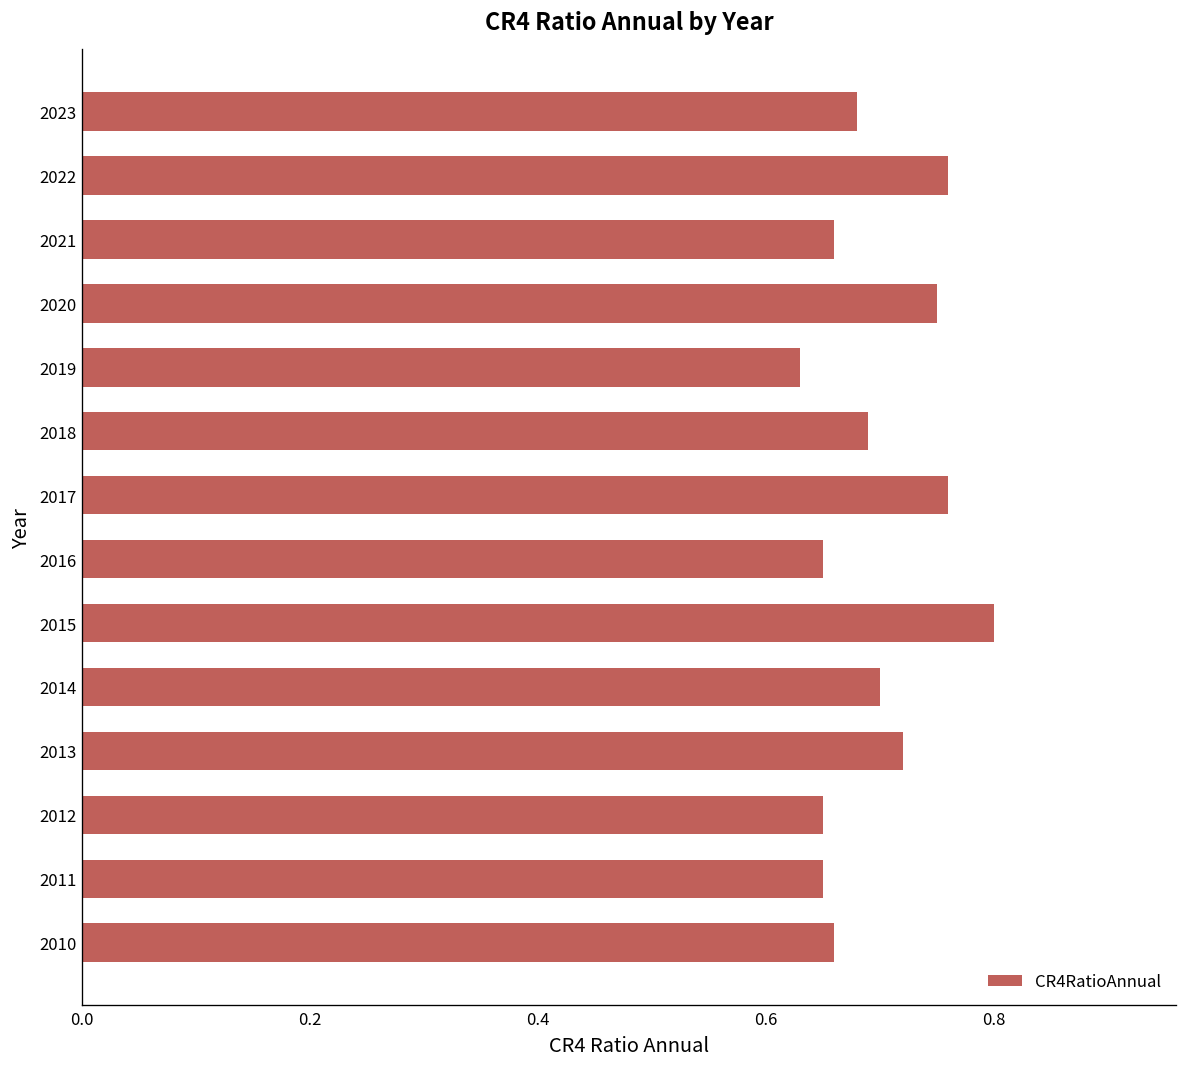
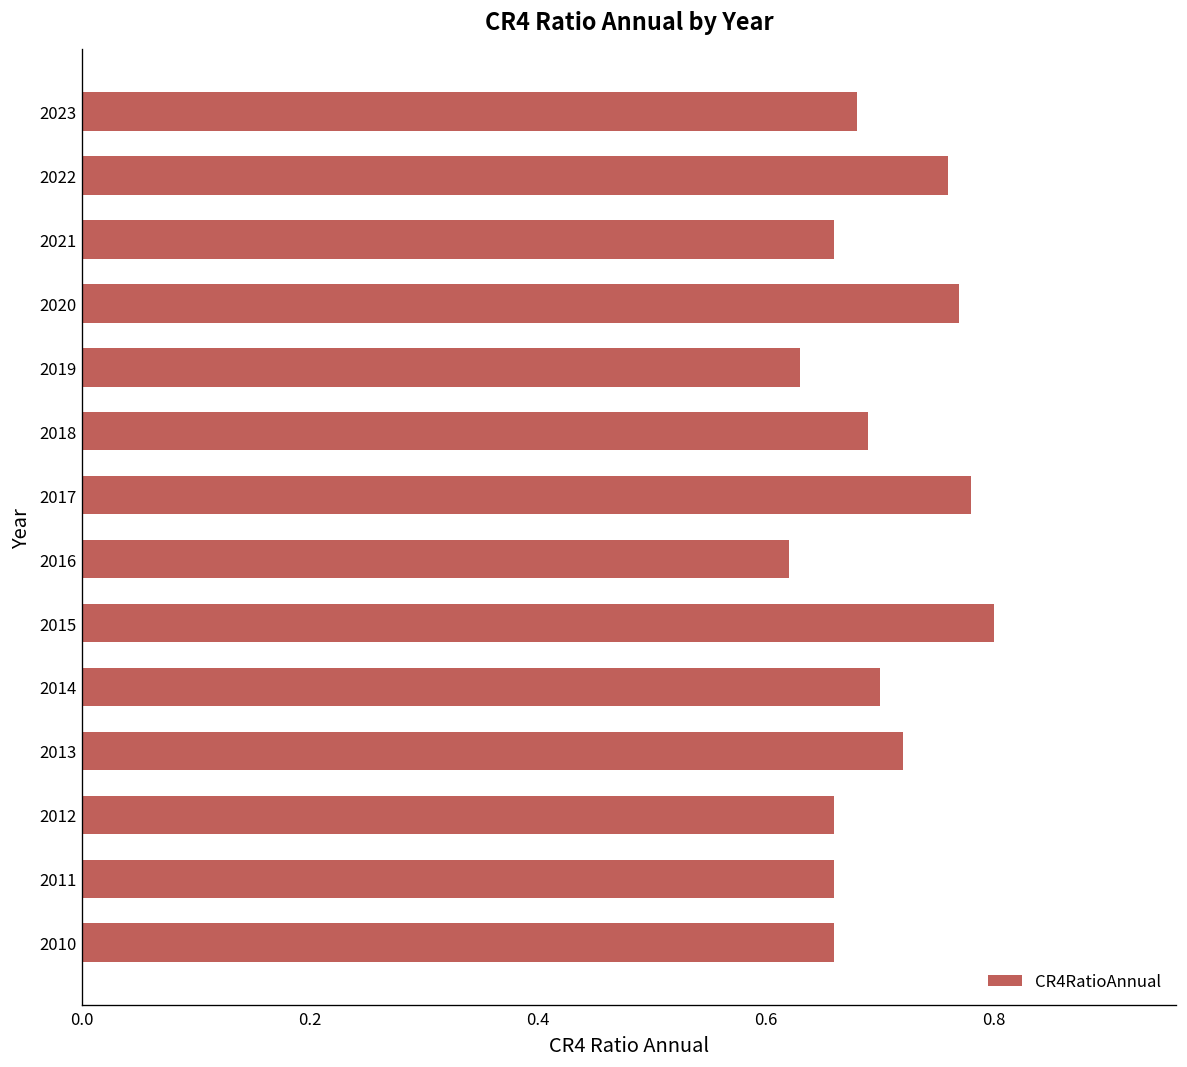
2020: 0.75 -> 0.77
2017: 0.76 -> 0.78
2016: 0.65 -> 0.62
2012: 0.65 -> 0.66
2011: 0.65 -> 0.66
